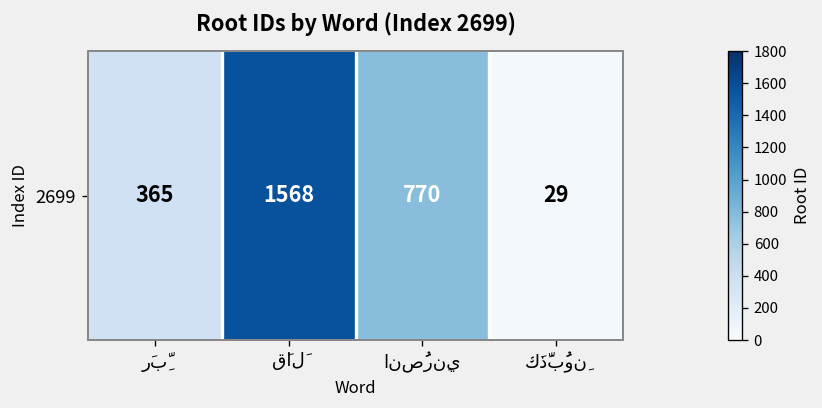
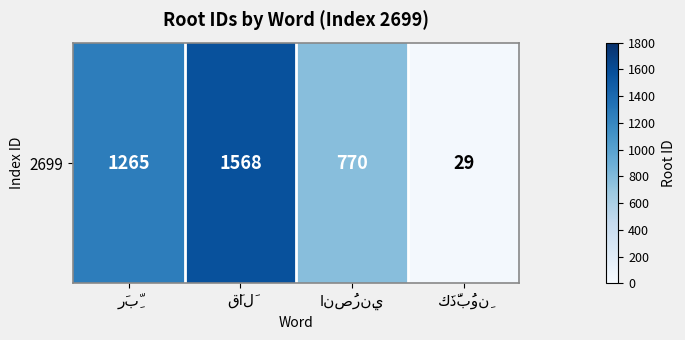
2699, رَبِّ: 365 -> 1265
